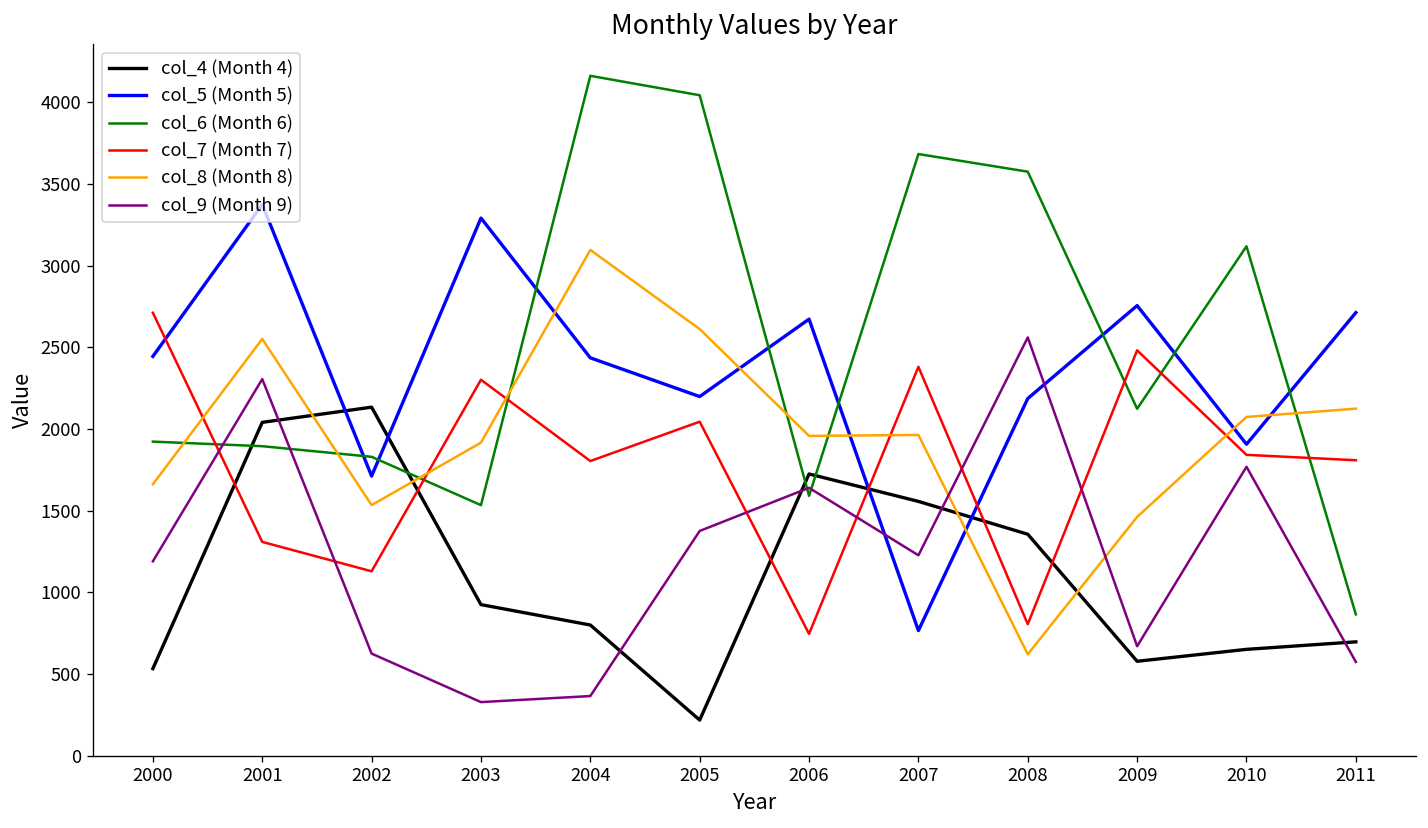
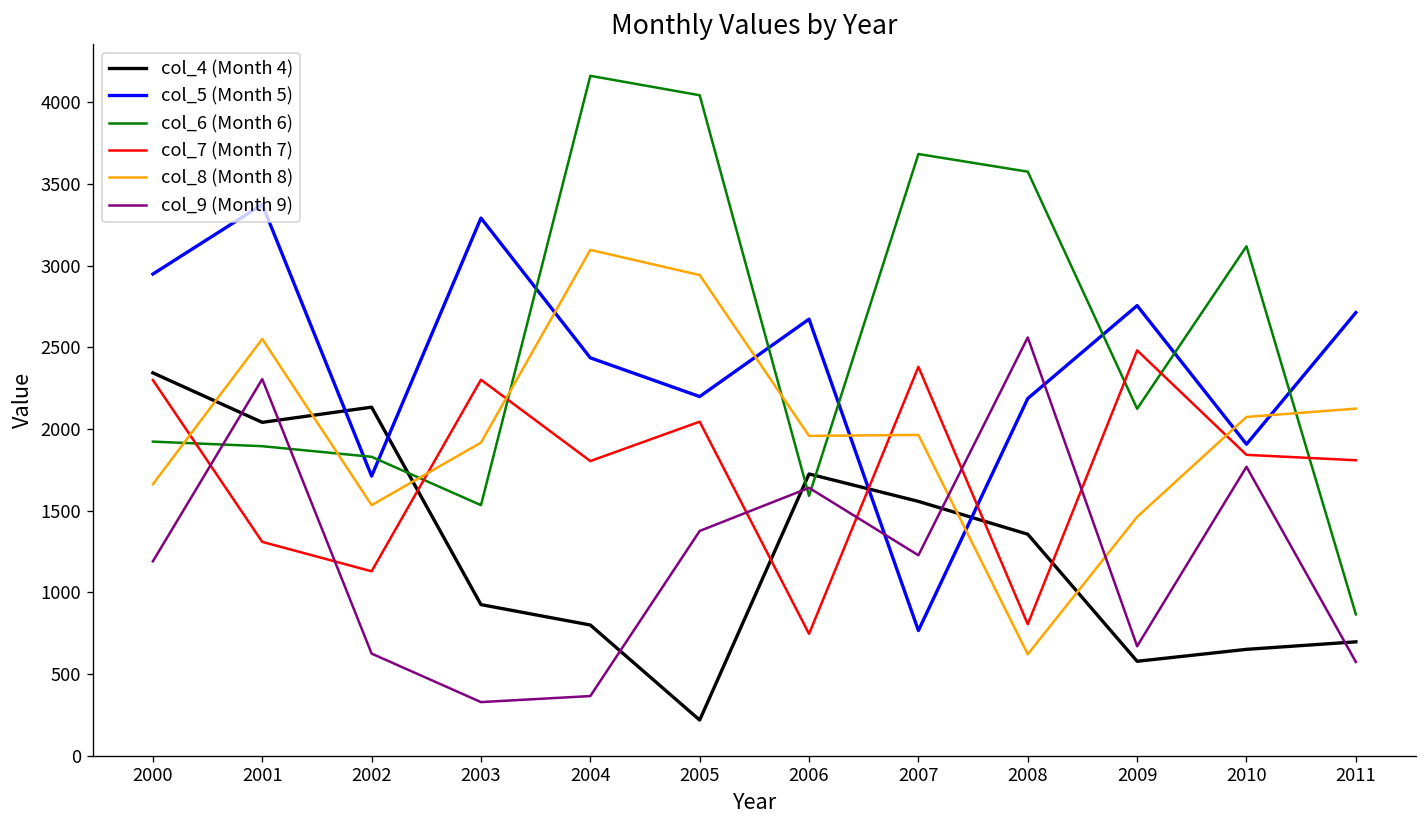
col_4 (Month 4), 2000: 530 -> 2340
col_5 (Month 5), 2000: 2450 -> 2950
col_7 (Month 7), 2000: 2710 -> 2300
col_8 (Month 8), 2005: 2610 -> 2940
